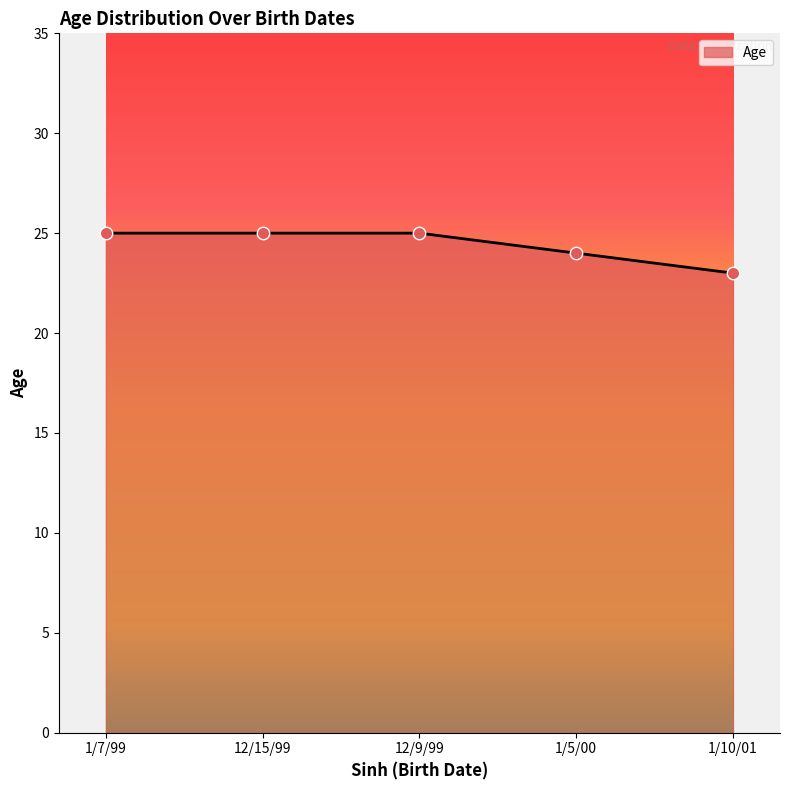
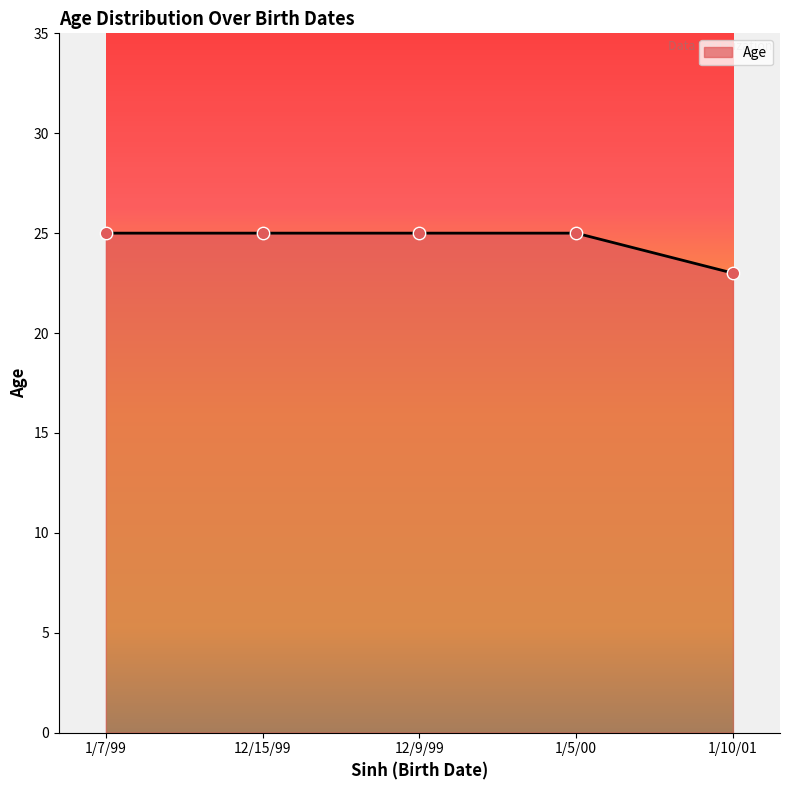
1/5/00: 24 -> 25
